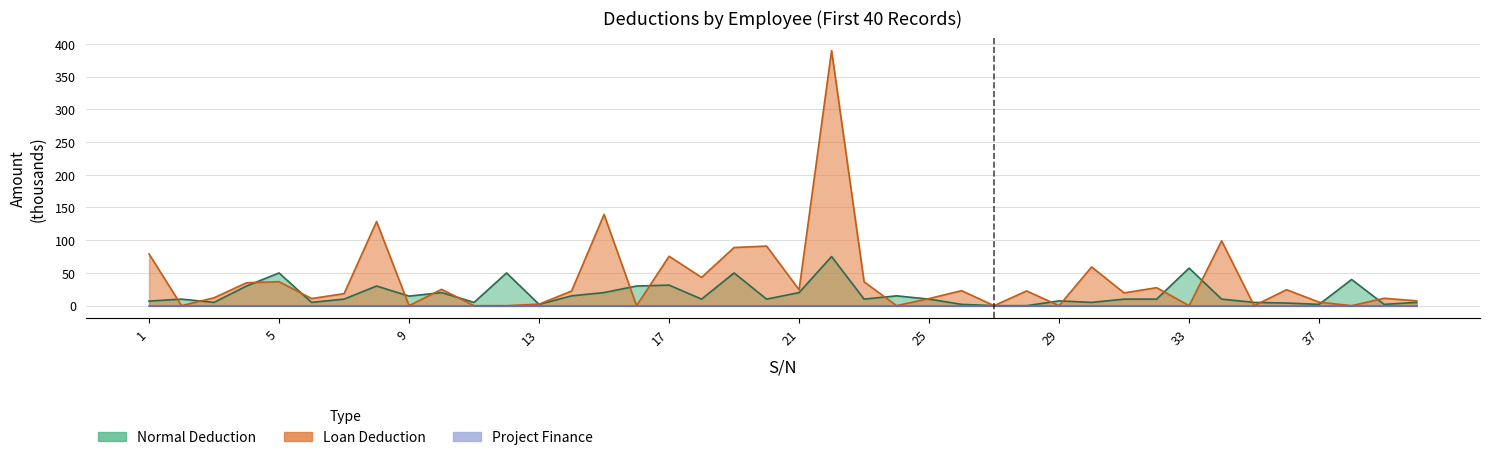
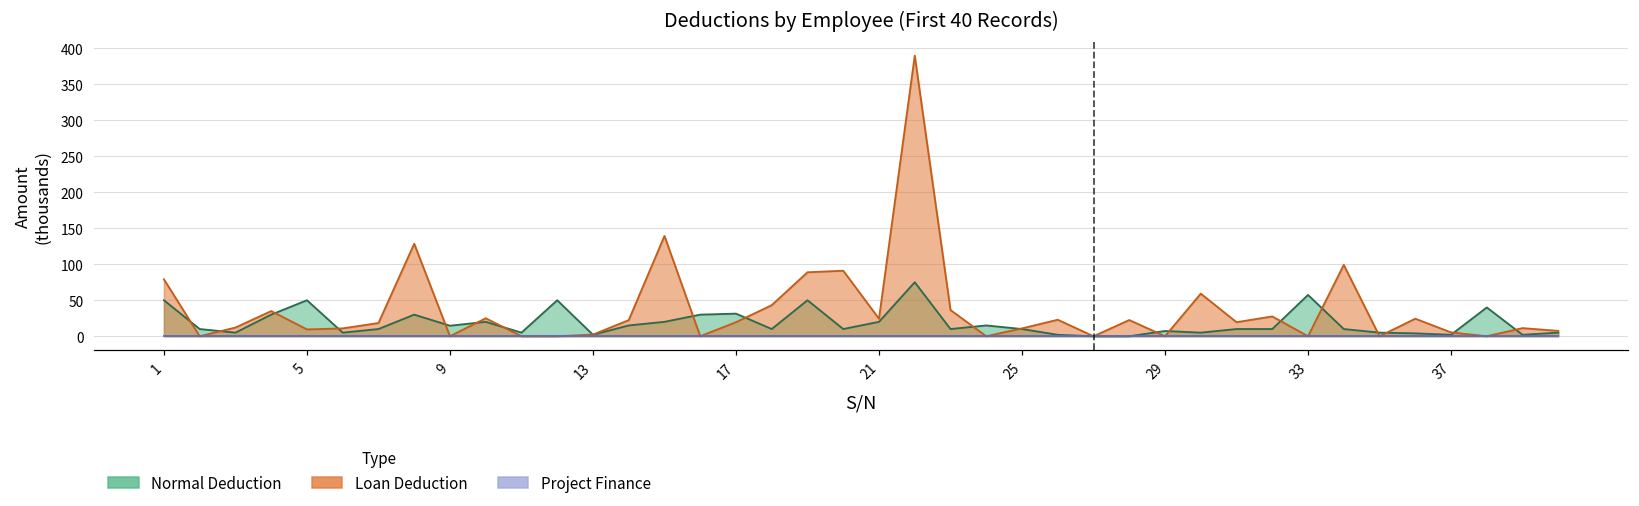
Normal Deduction, 1: 10 -> 50
Loan Deduction, 5: 40 -> 10
Loan Deduction, 17: 80 -> 20
